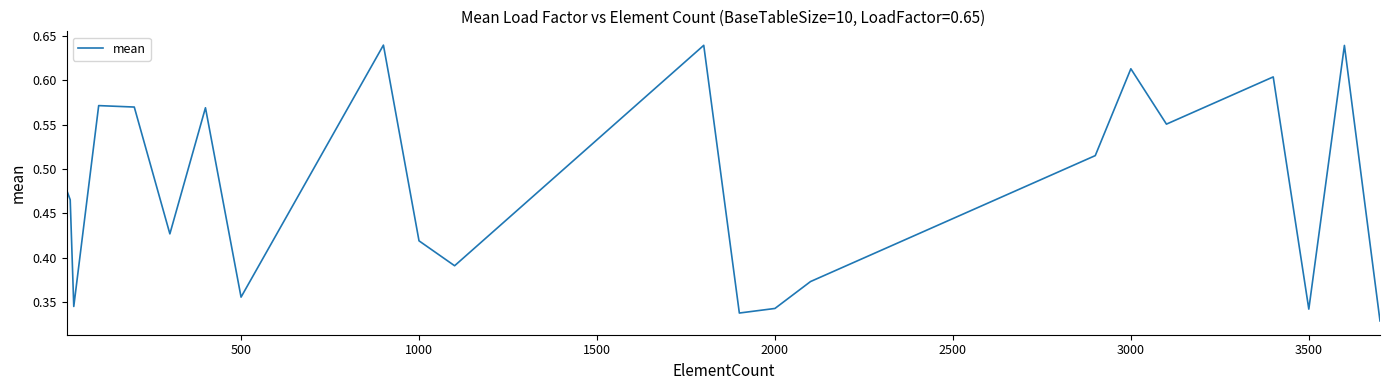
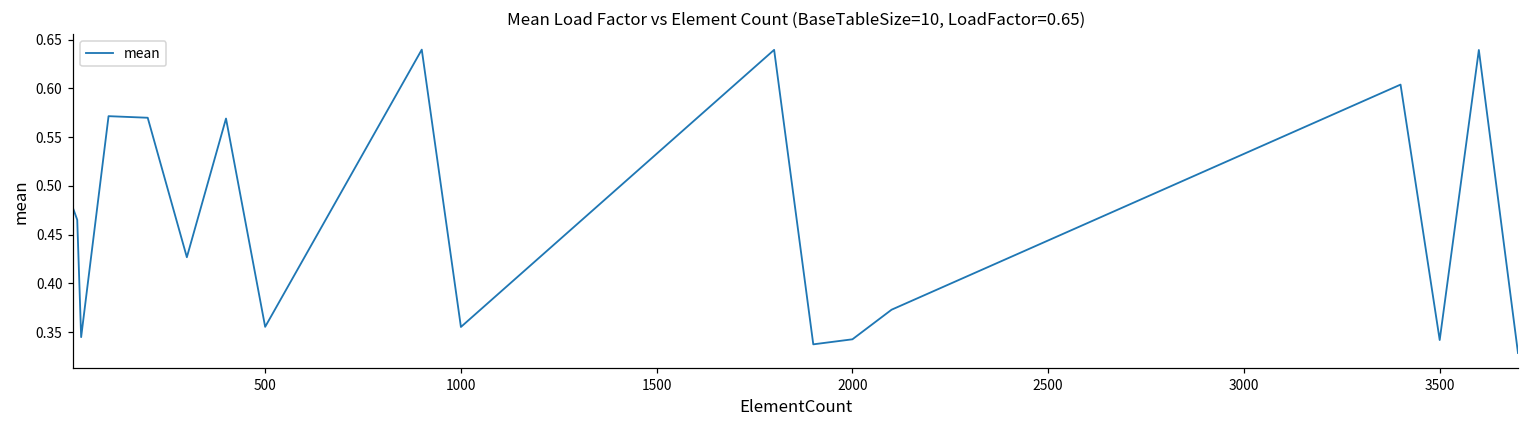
1000: 0.42 -> 0.36
3000: 0.61 -> 0.53
